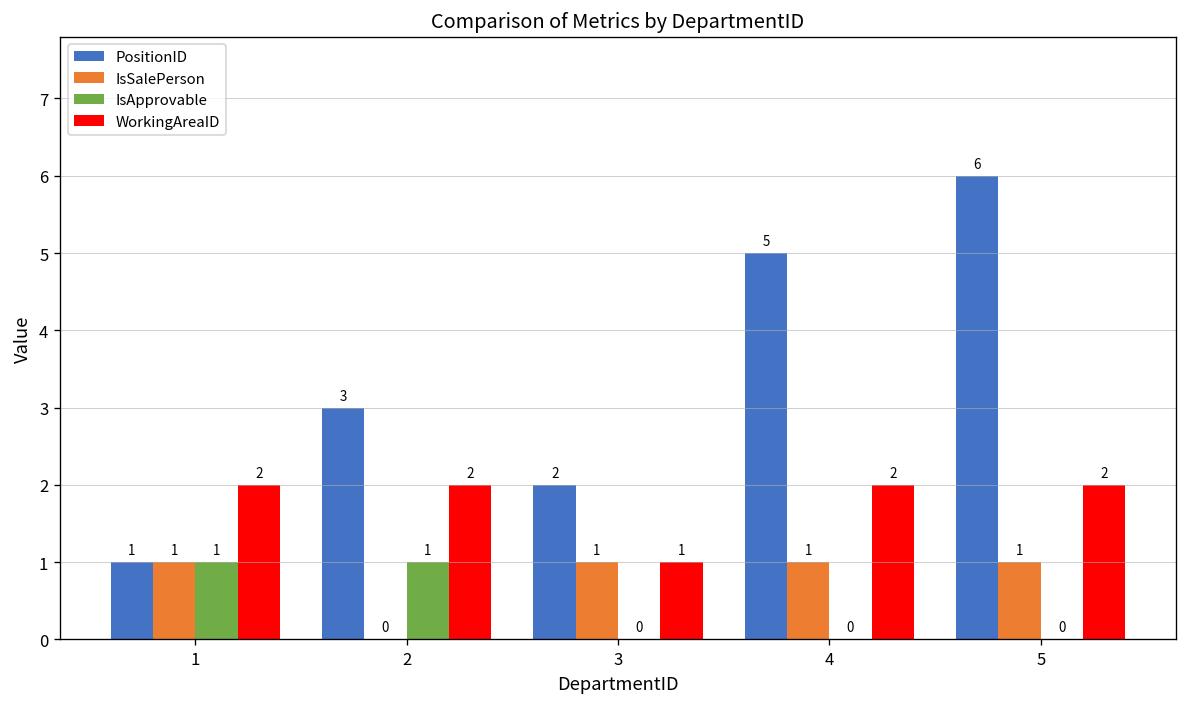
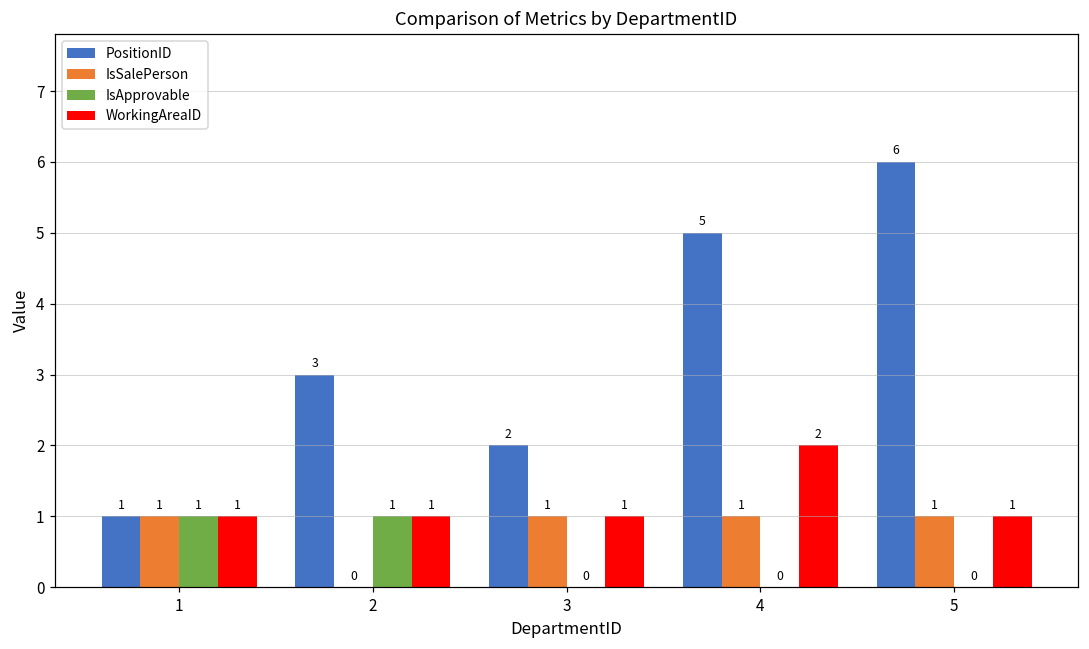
WorkingAreaID, 1: 2 -> 1
WorkingAreaID, 2: 2 -> 1
WorkingAreaID, 5: 2 -> 1
